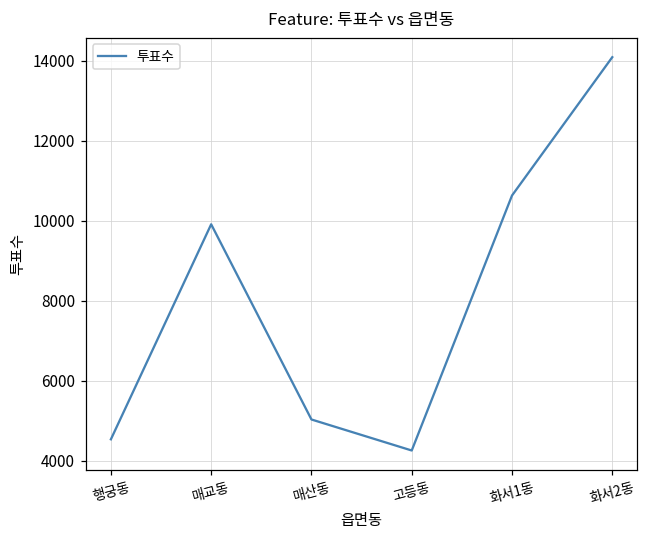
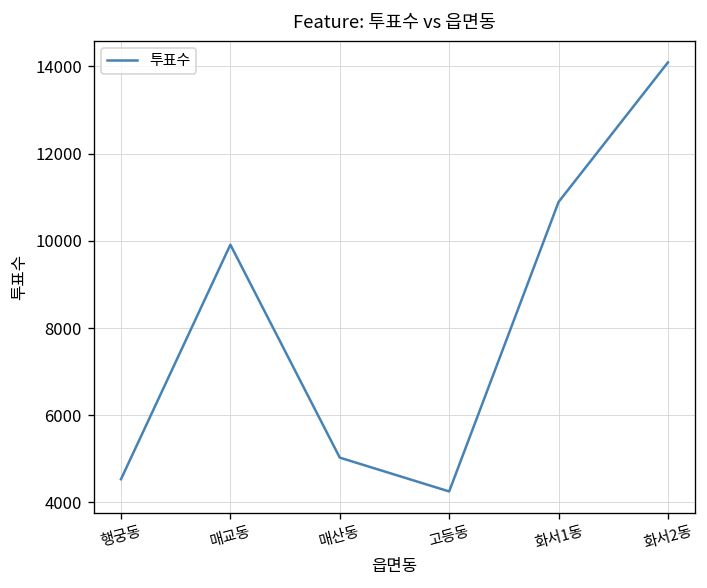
화서1동: 10600 -> 10900
